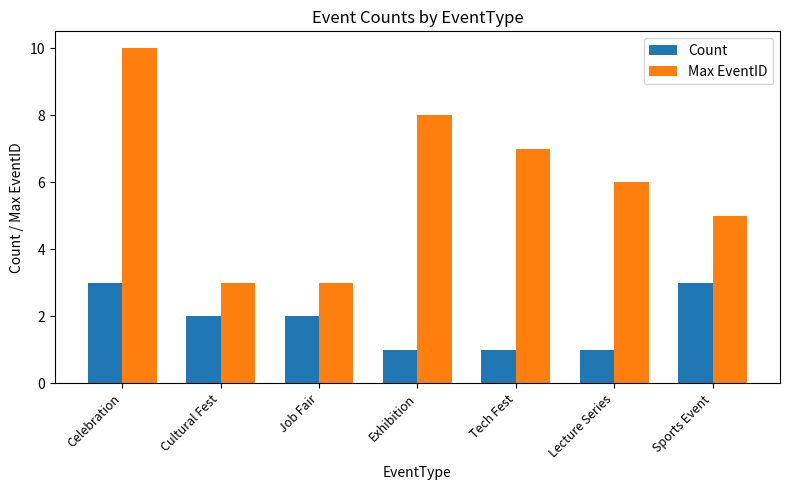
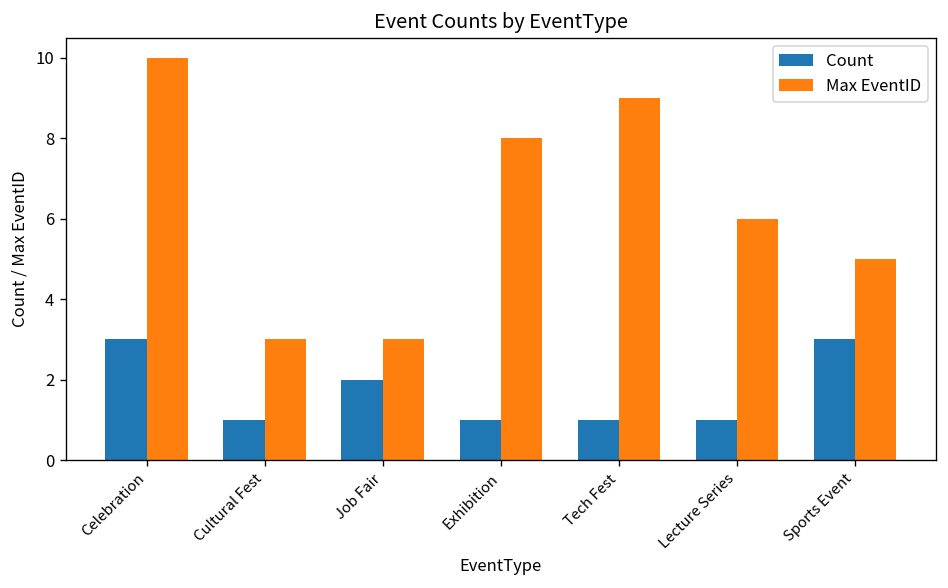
Count, Cultural Fest: 2 -> 1
Max EventID, Tech Fest: 7 -> 9
